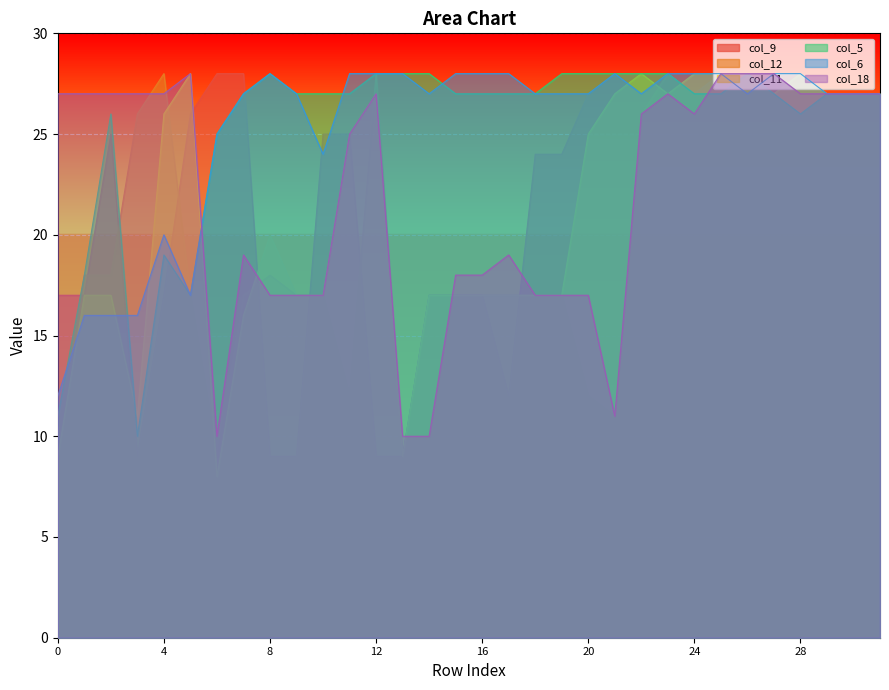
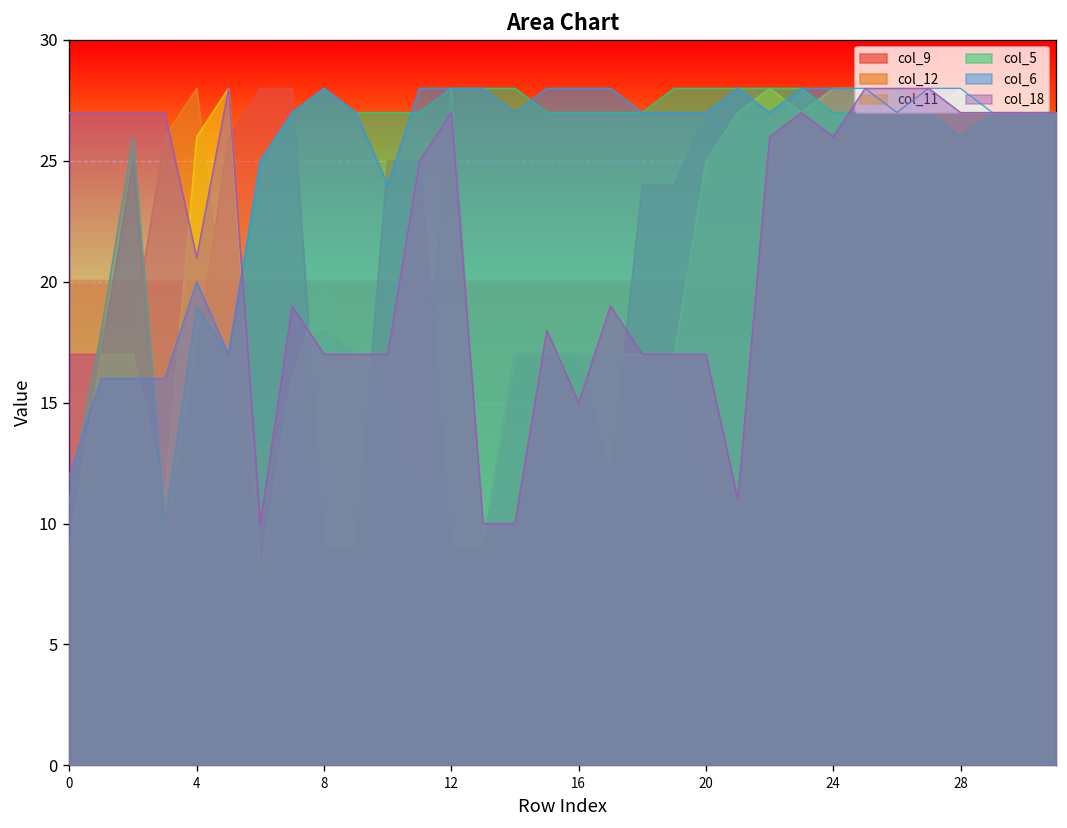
col_18, 4: 27 -> 21
col_18, 16: 18 -> 15
